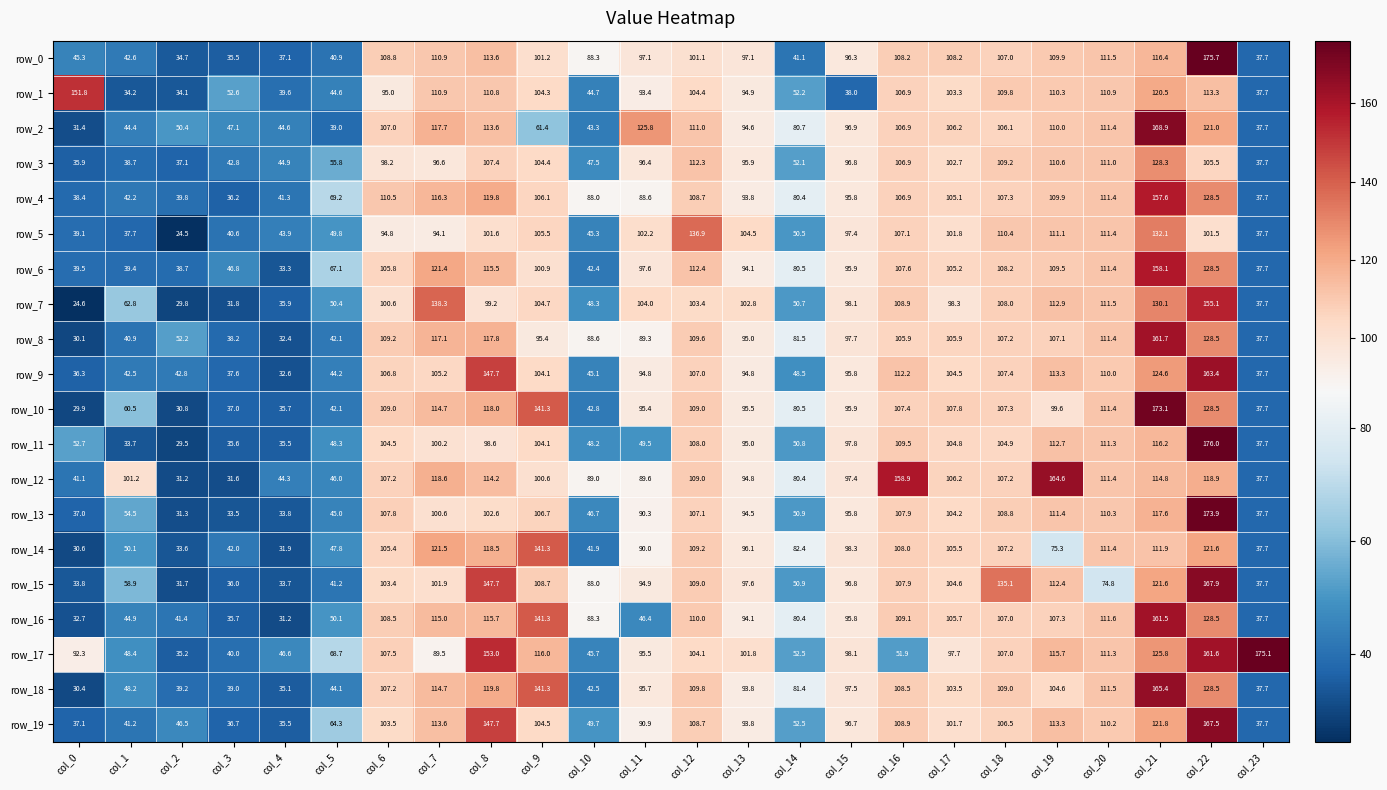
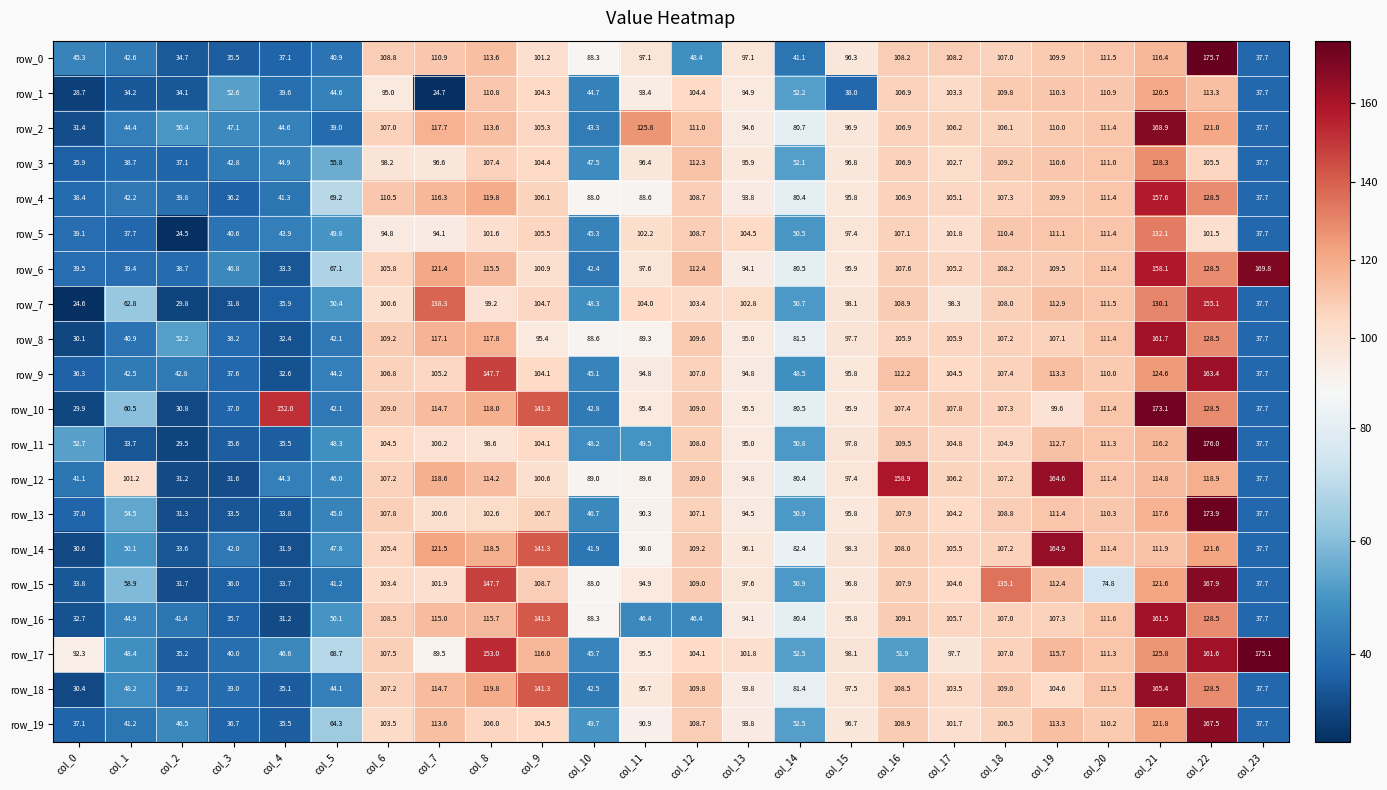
row_0, col_12: 101.1 -> 48.4
row_1, col_0: 151.8 -> 28.7
row_1, col_7: 110.9 -> 24.7
row_2, col_9: 61.4 -> 105.3
row_5, col_12: 136.9 -> 108.7
row_6, col_23: 37.7 -> 169.8
row_10, col_4: 35.7 -> 152.0
row_14, col_19: 75.3 -> 164.9
row_16, col_12: 110.0 -> 46.4
row_19, col_8: 147.7 -> 106.0
